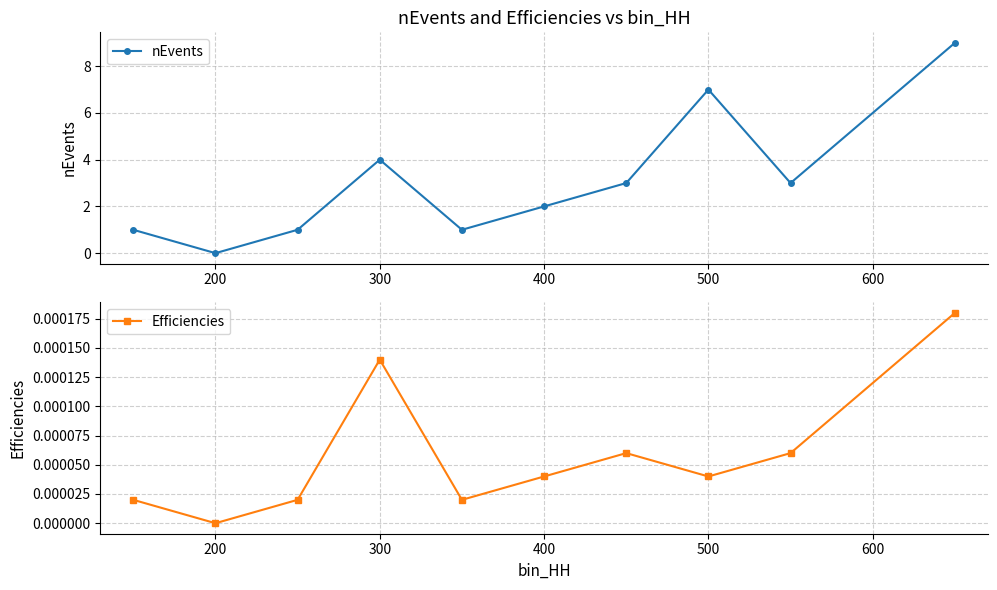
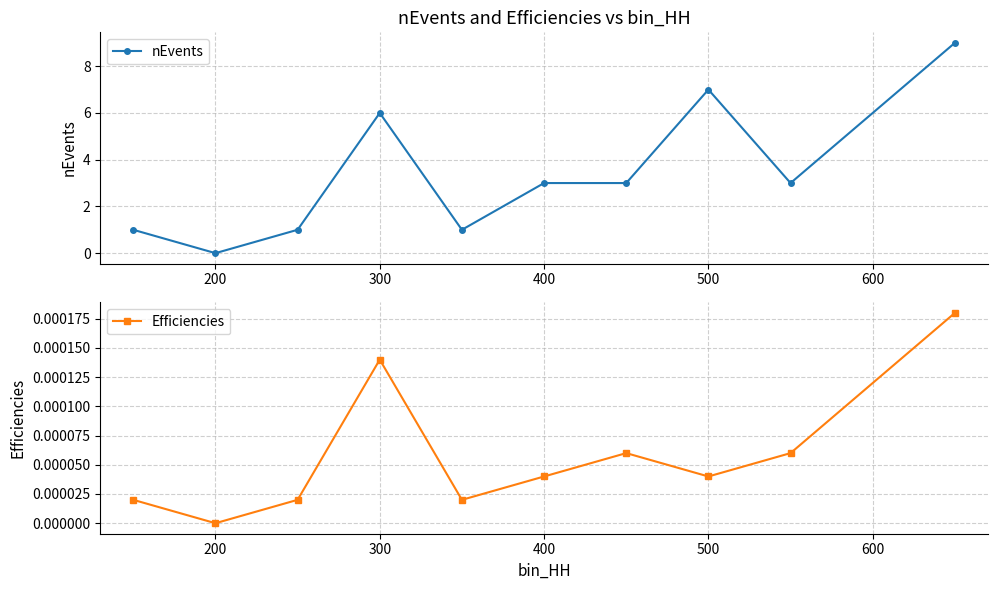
nEvents and Efficiencies vs bin_HH, 300: 4 -> 6
nEvents and Efficiencies vs bin_HH, 400: 2 -> 3
